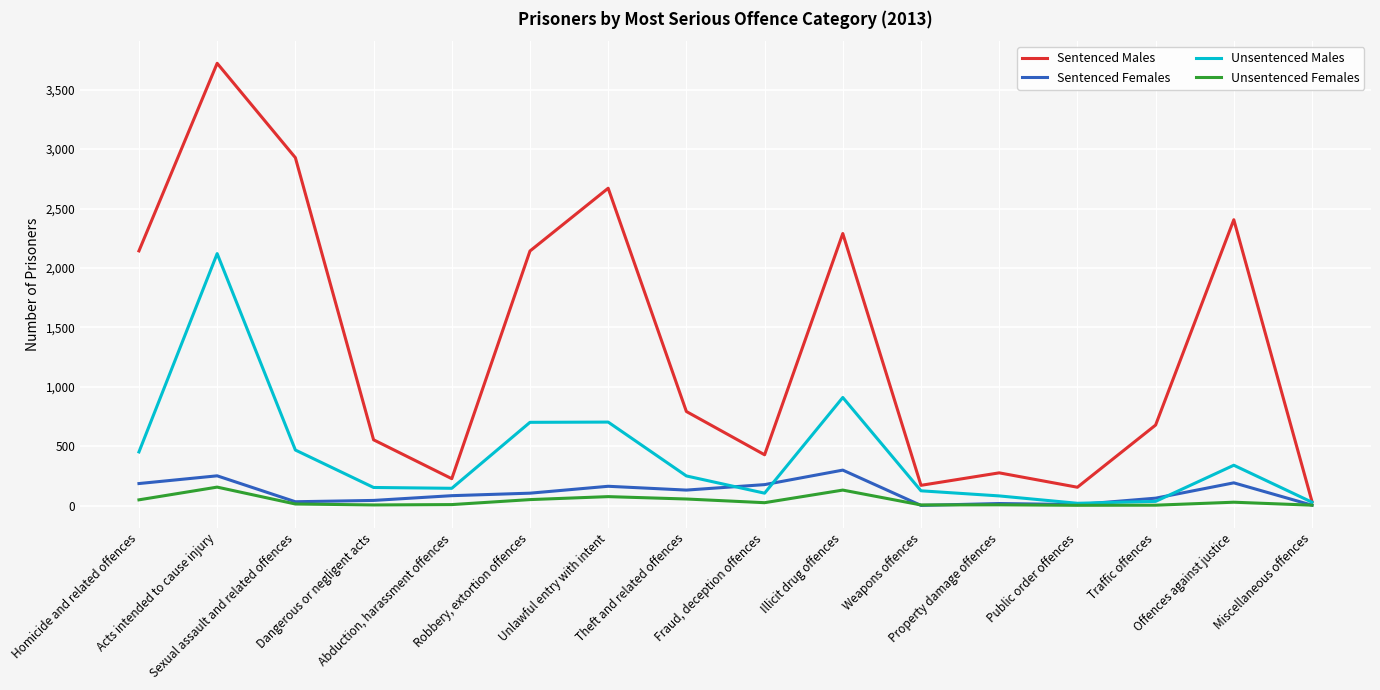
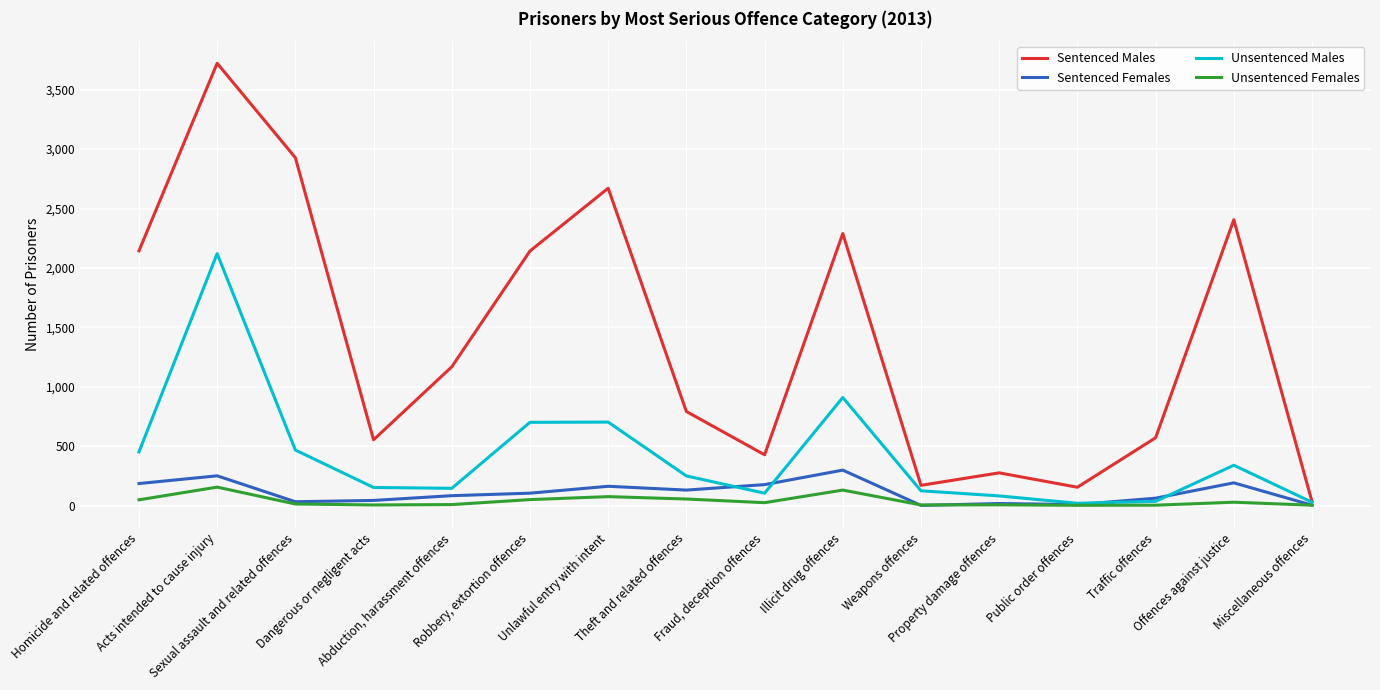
Sentenced Males, Abduction, harassment offences: 230 -> 1,170
Sentenced Males, Traffic offences: 680 -> 570
